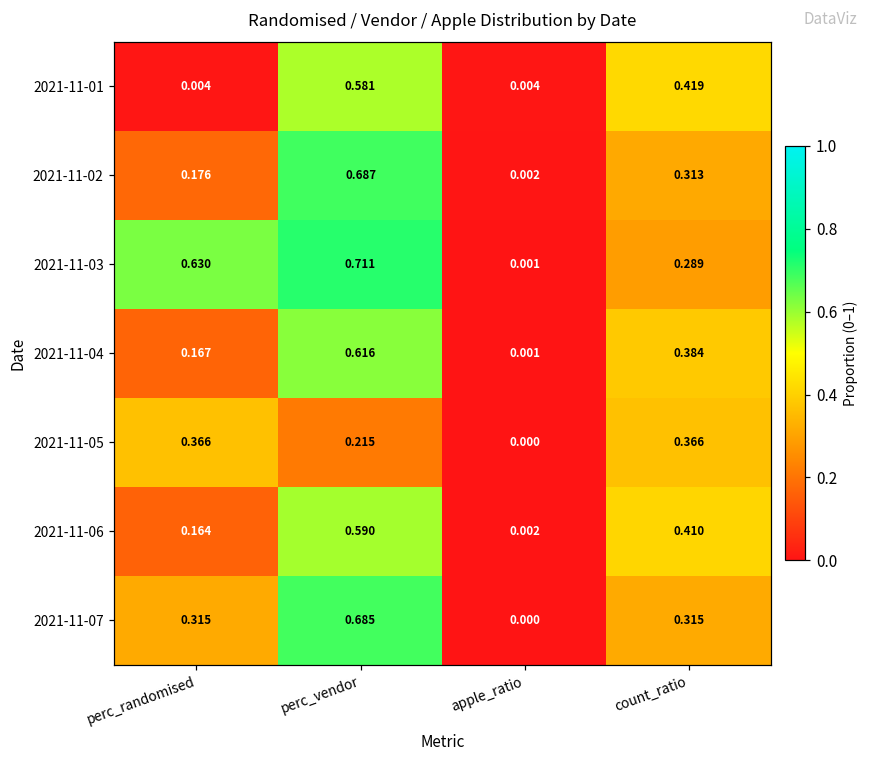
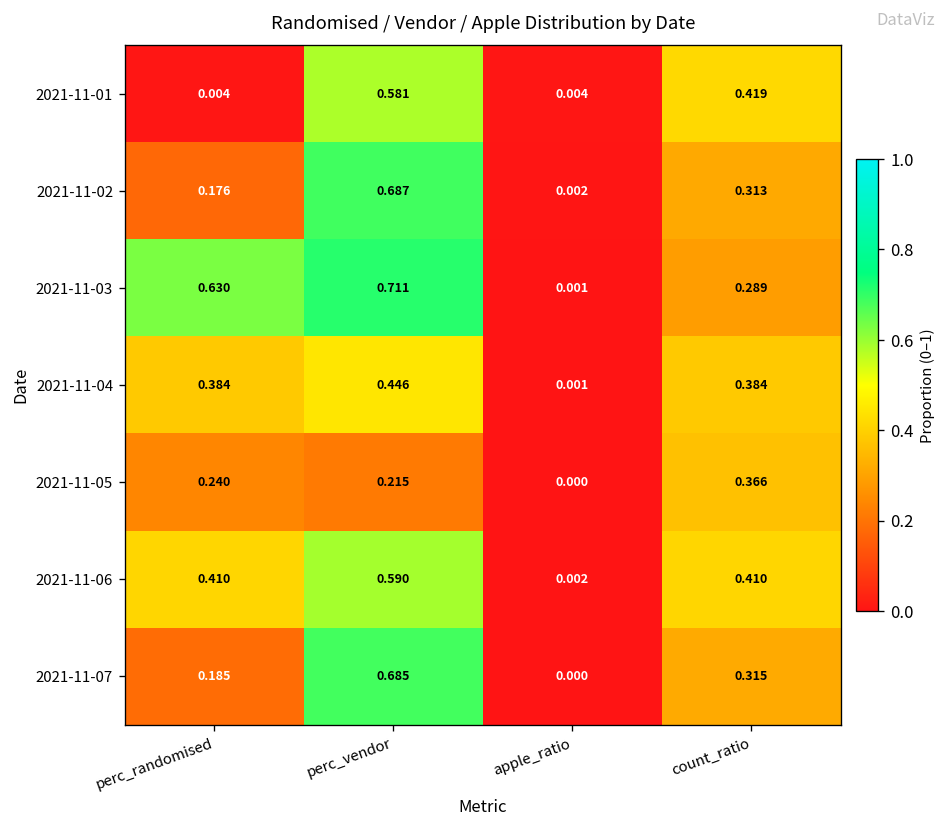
2021-11-04, perc_randomised: 0.167 -> 0.384
2021-11-04, perc_vendor: 0.616 -> 0.446
2021-11-05, perc_randomised: 0.366 -> 0.240
2021-11-06, perc_randomised: 0.164 -> 0.410
2021-11-07, perc_randomised: 0.315 -> 0.185
